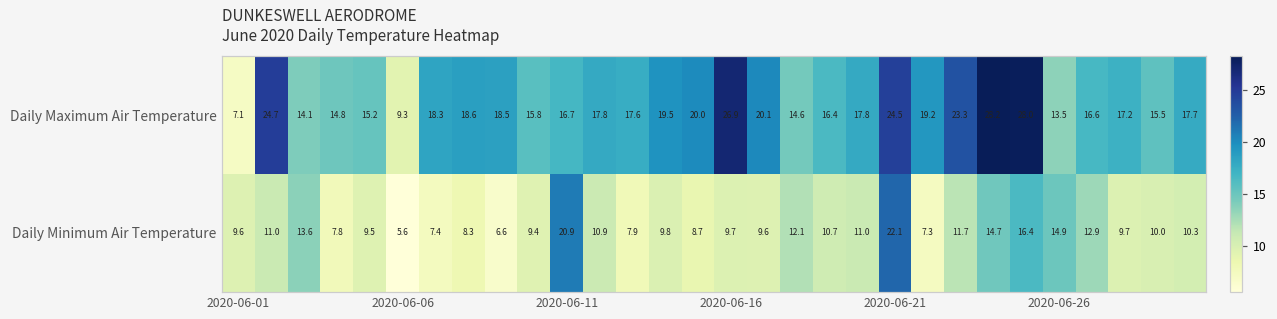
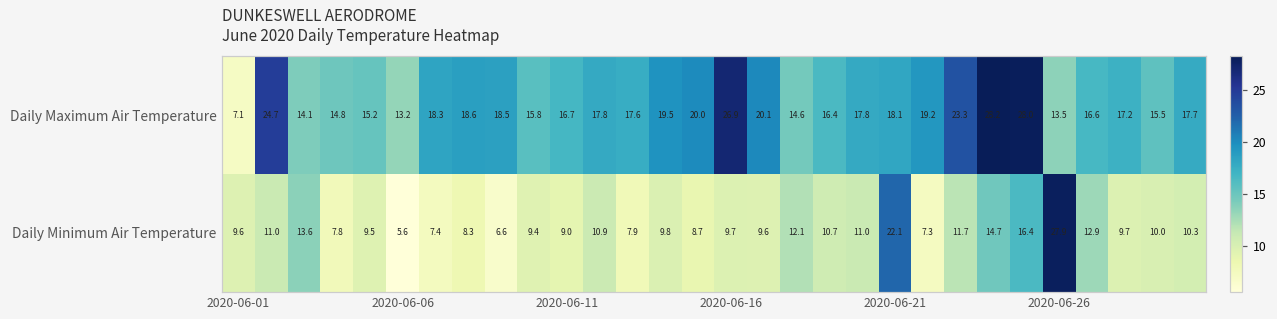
Daily Maximum Air Temperature, 2020-06-06: 9.3 -> 13.2
Daily Maximum Air Temperature, 2020-06-21: 24.5 -> 18.1
Daily Minimum Air Temperature, 2020-06-11: 20.9 -> 9.0
Daily Minimum Air Temperature, 2020-06-26: 14.9 -> 27.9
